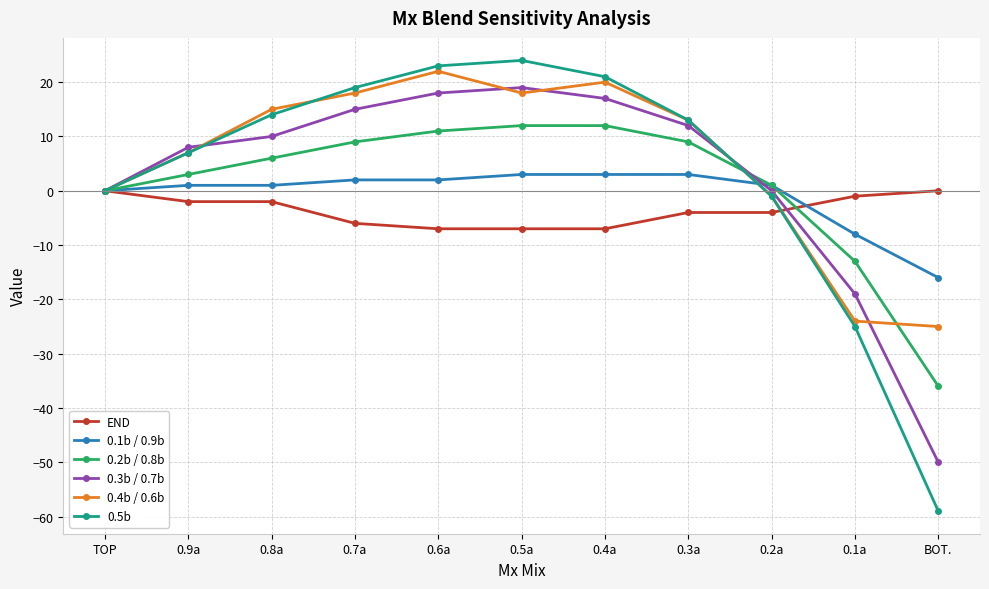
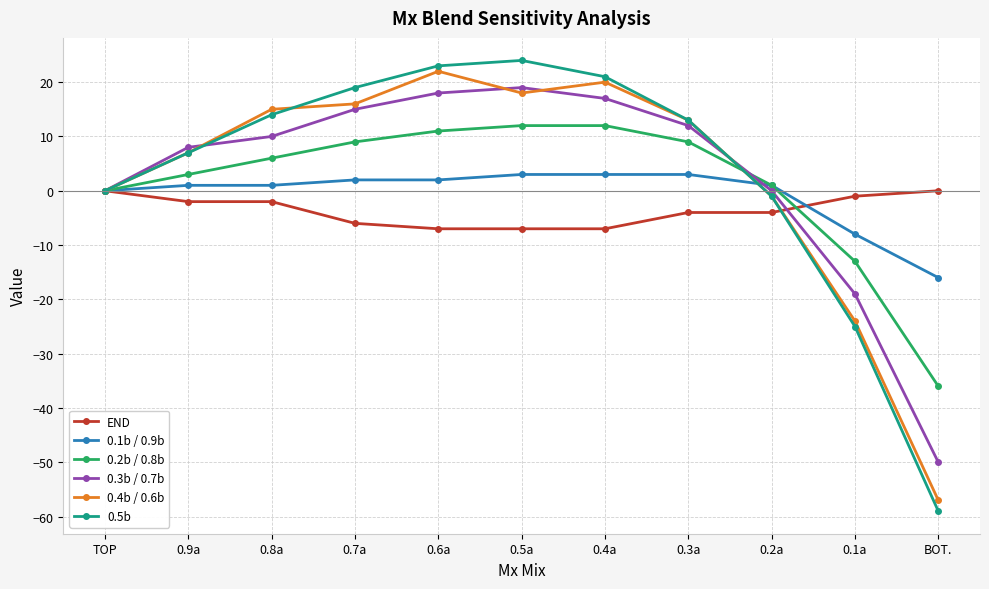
0.4b / 0.6b, 0.7a: 18 -> 16
0.4b / 0.6b, BOT.: -25 -> -57
